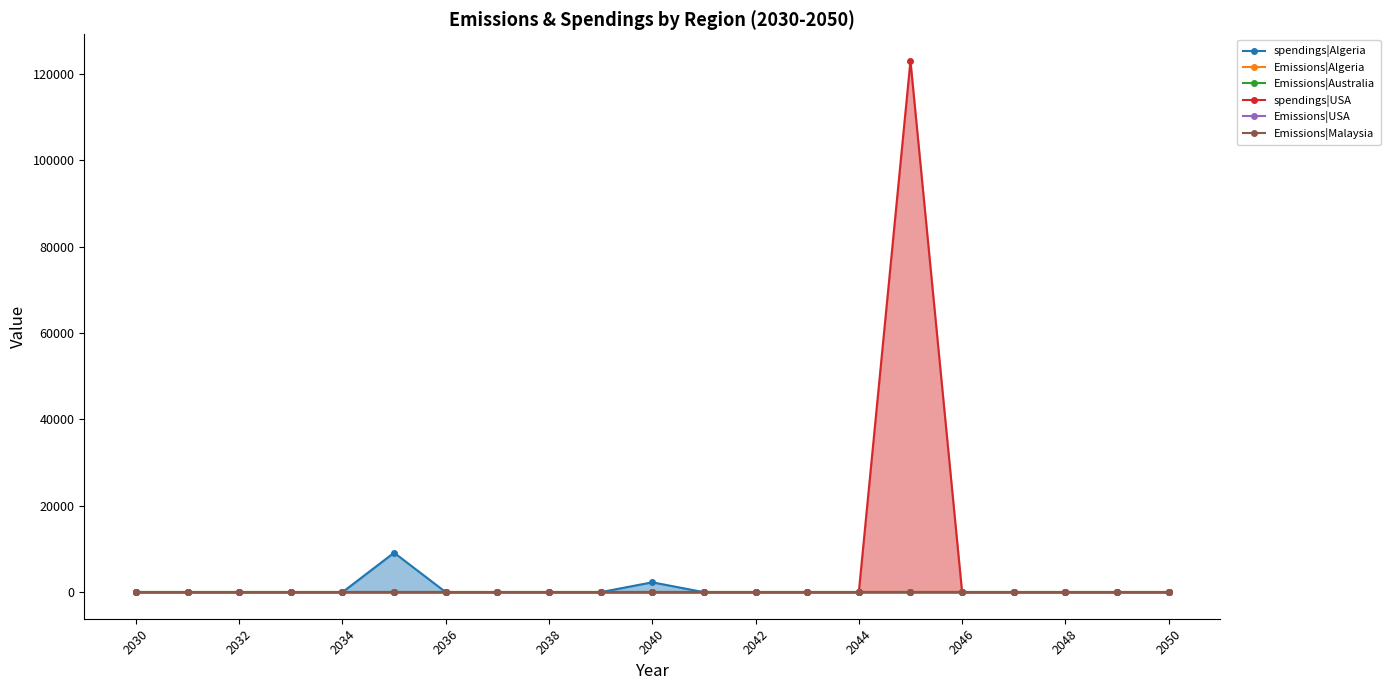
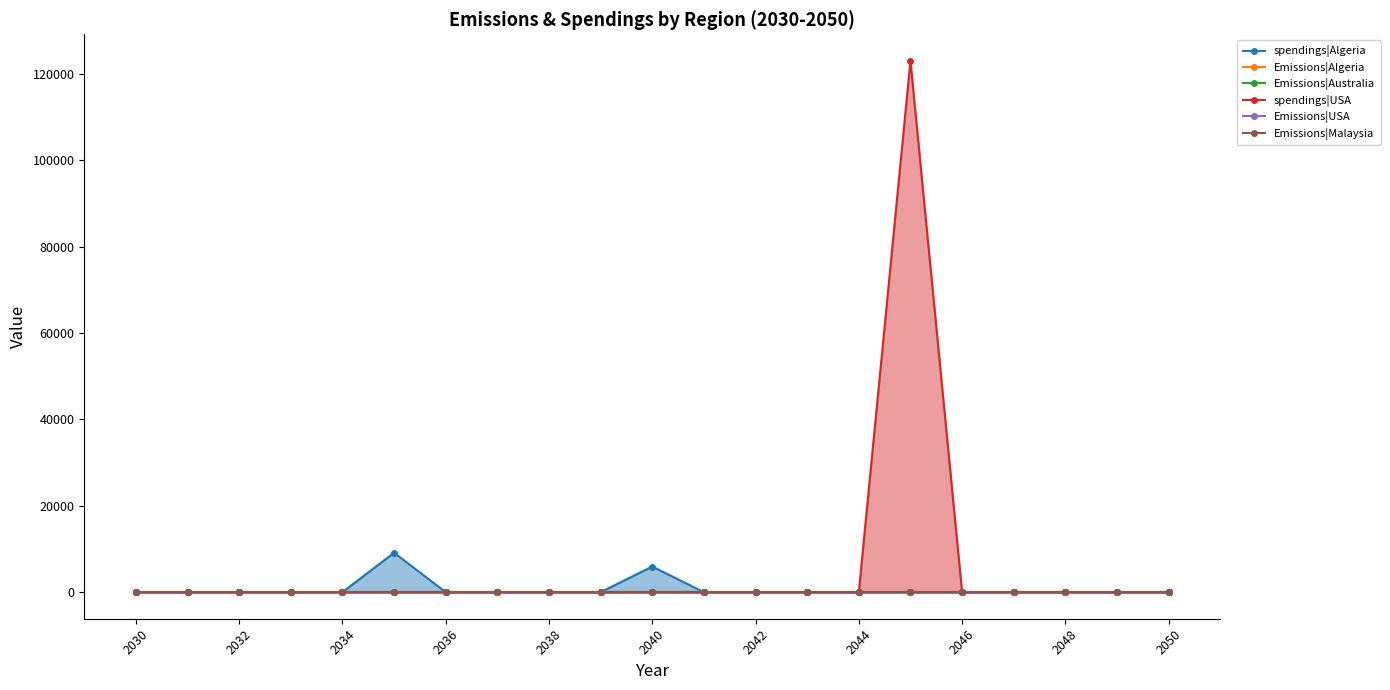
spendings|Algeria, 2040: 2000 -> 6000
